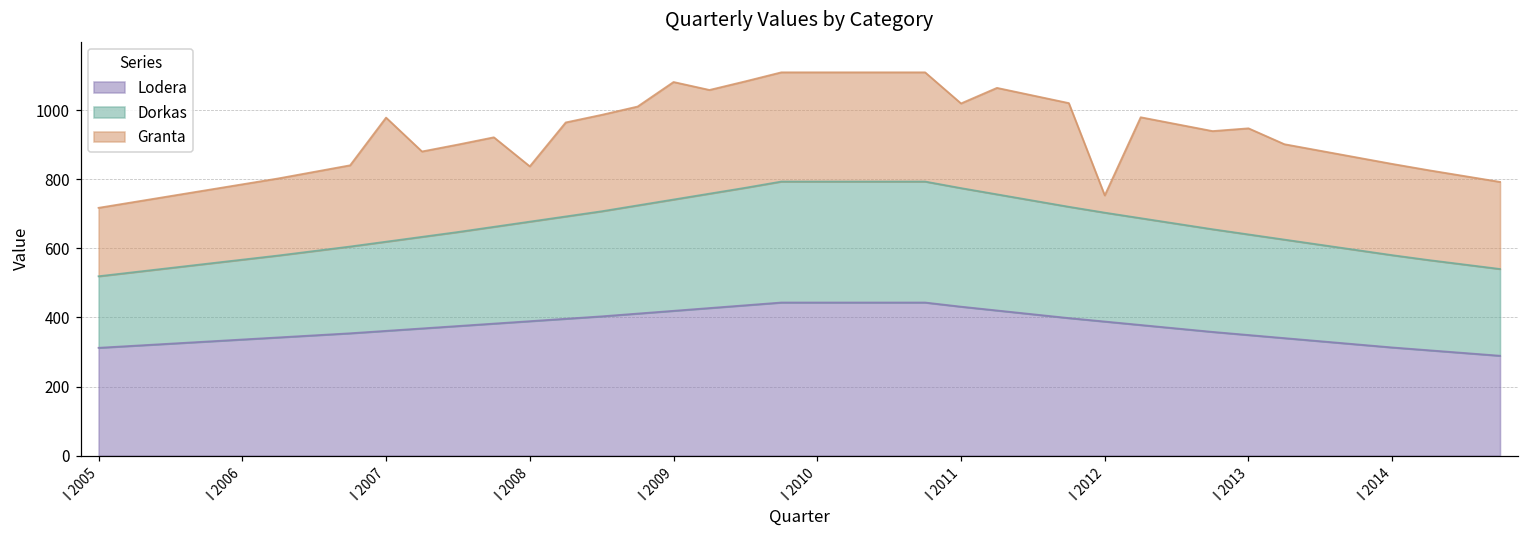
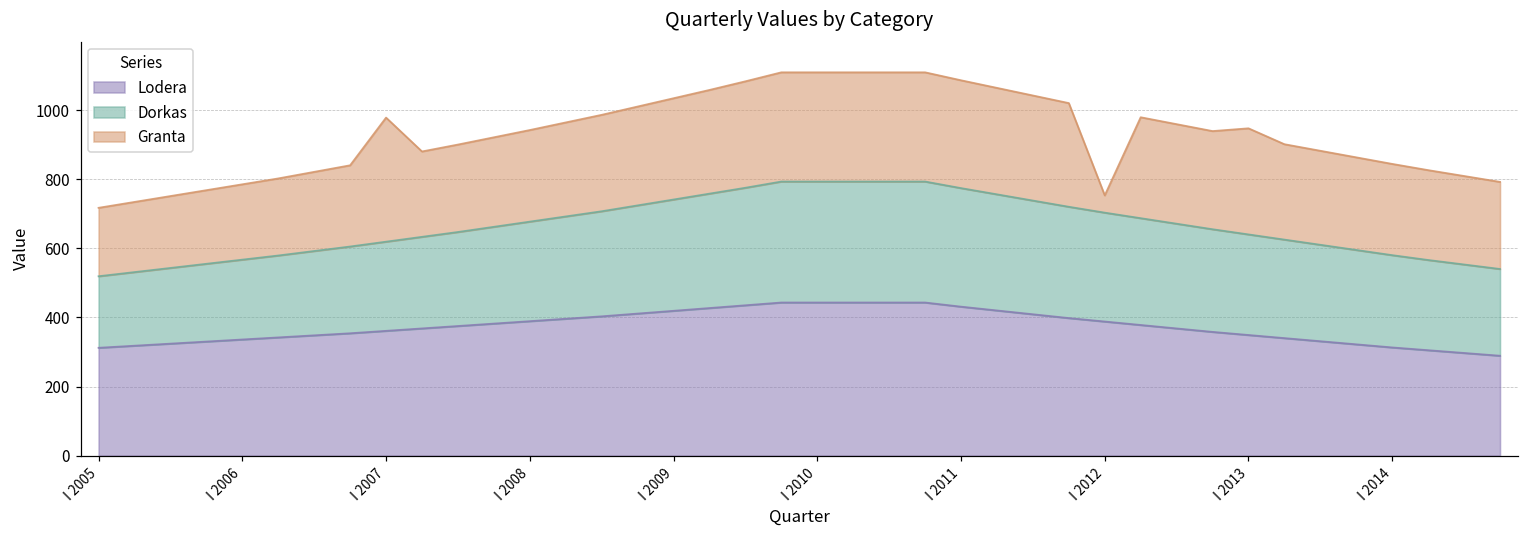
Granta, I 2008: 160 -> 270
Granta, I 2009: 340 -> 290
Granta, I 2011: 250 -> 310
